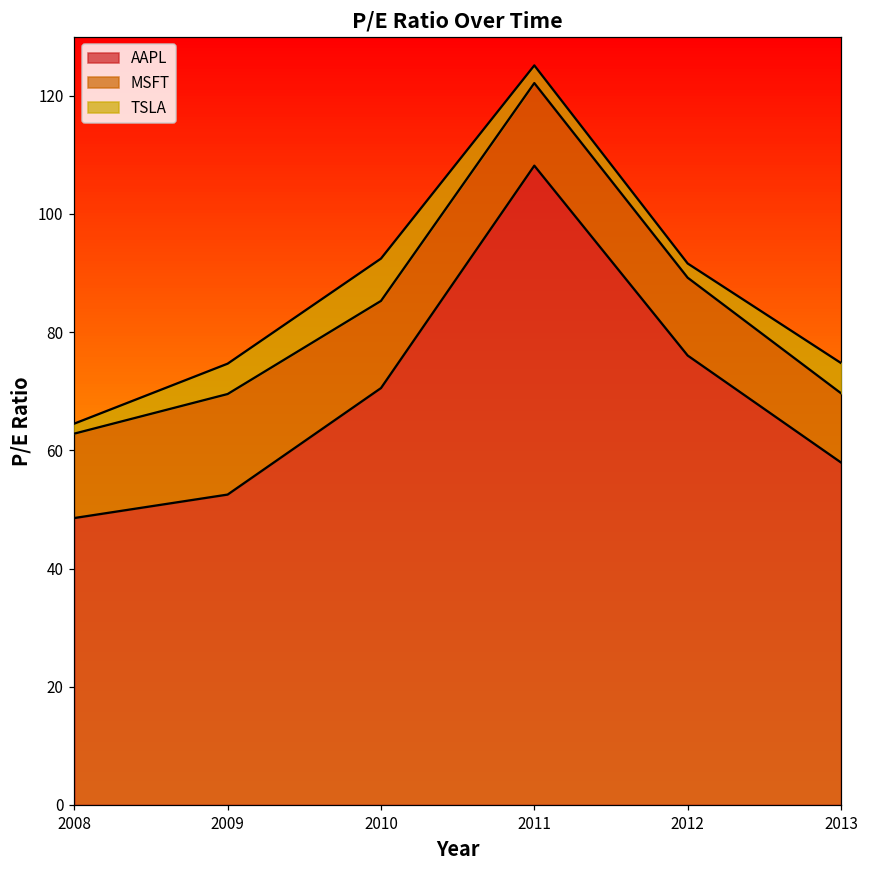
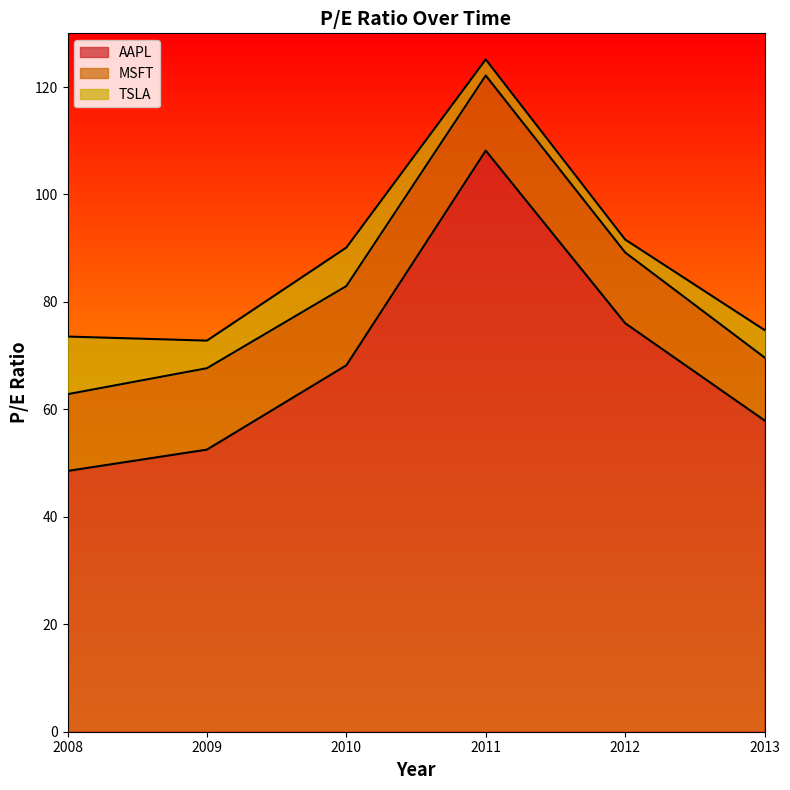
TSLA, 2008: 2 -> 11
MSFT, 2009: 17 -> 15
AAPL, 2010: 71 -> 68
